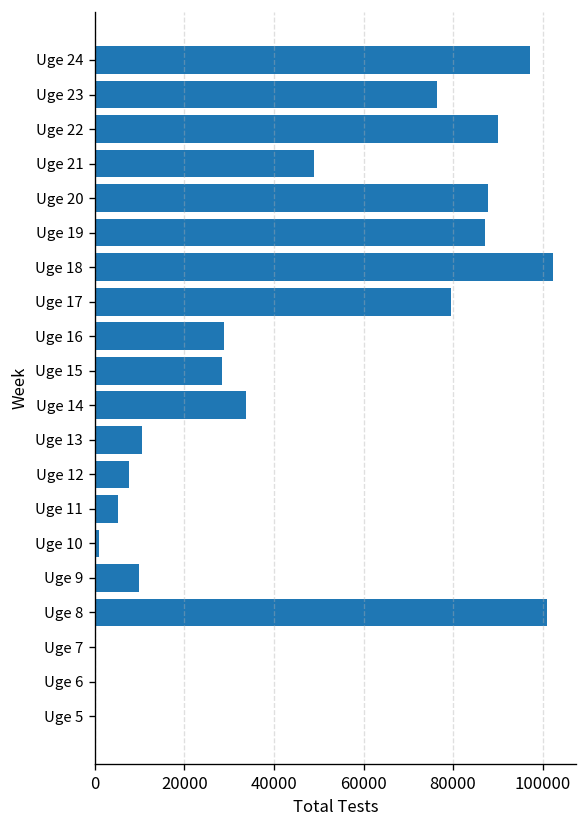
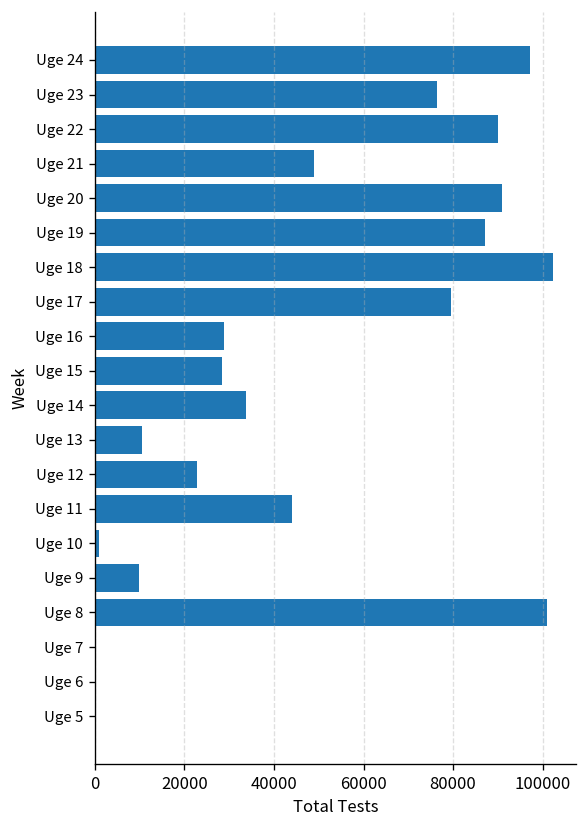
Uge 20: 88000 -> 91000
Uge 12: 8000 -> 23000
Uge 11: 5000 -> 44000
